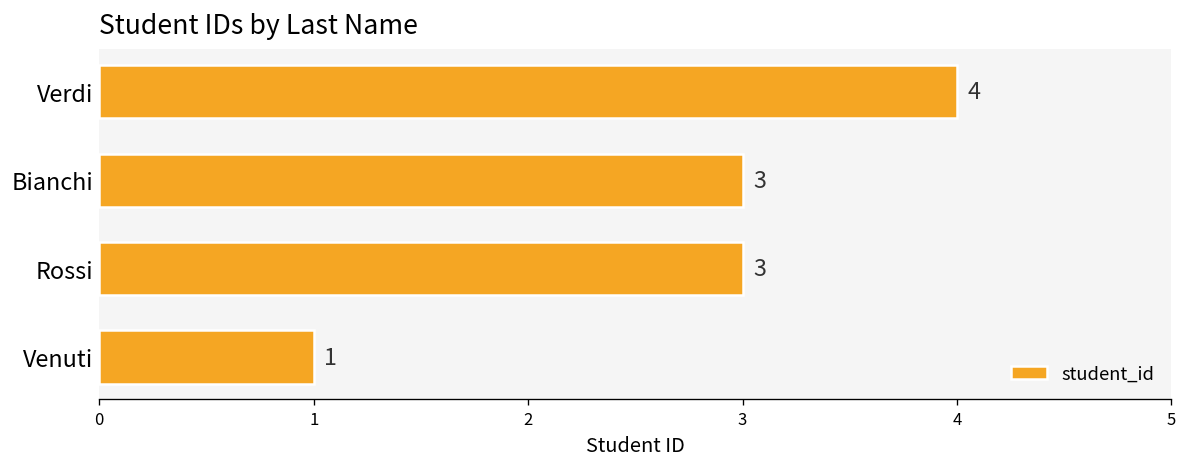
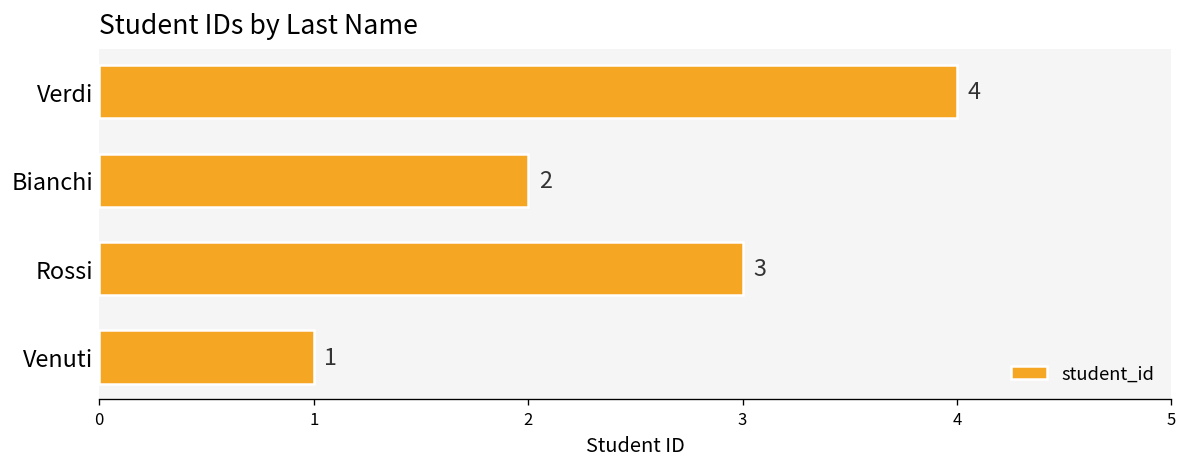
Bianchi: 3 -> 2
